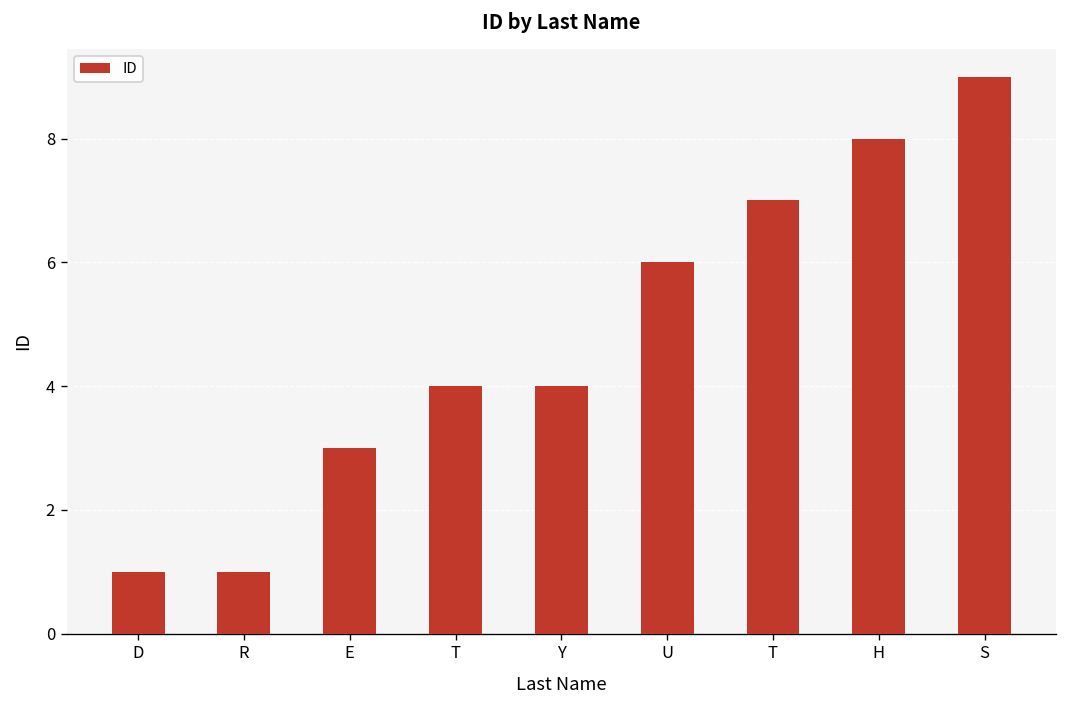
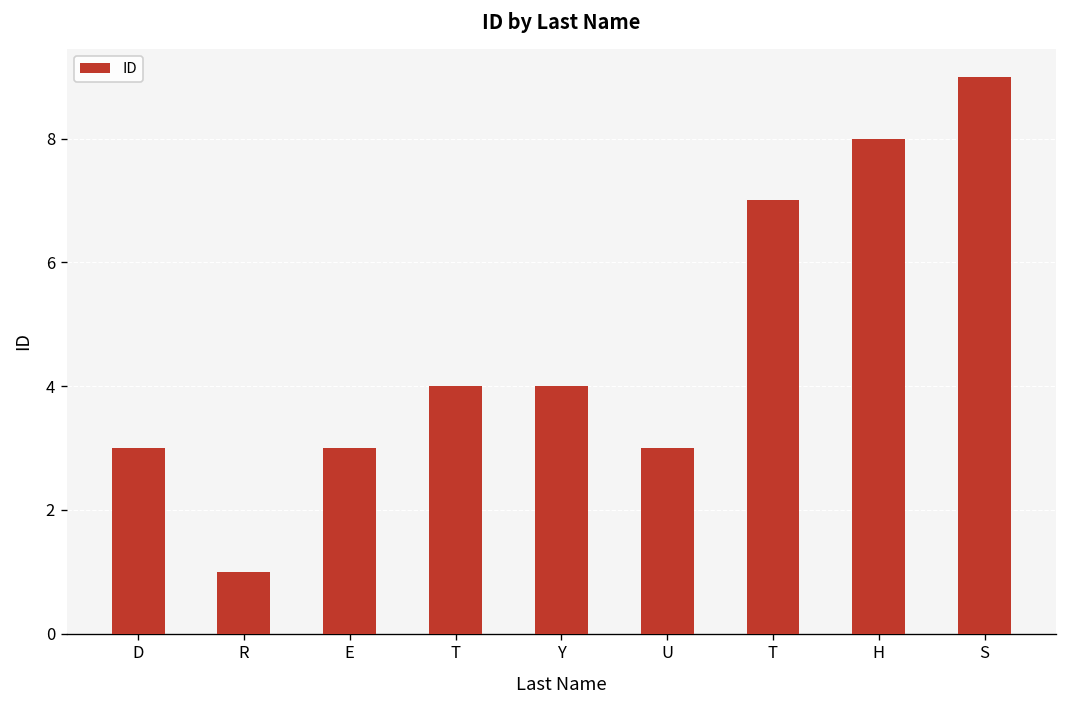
D: 1 -> 3
U: 6 -> 3
